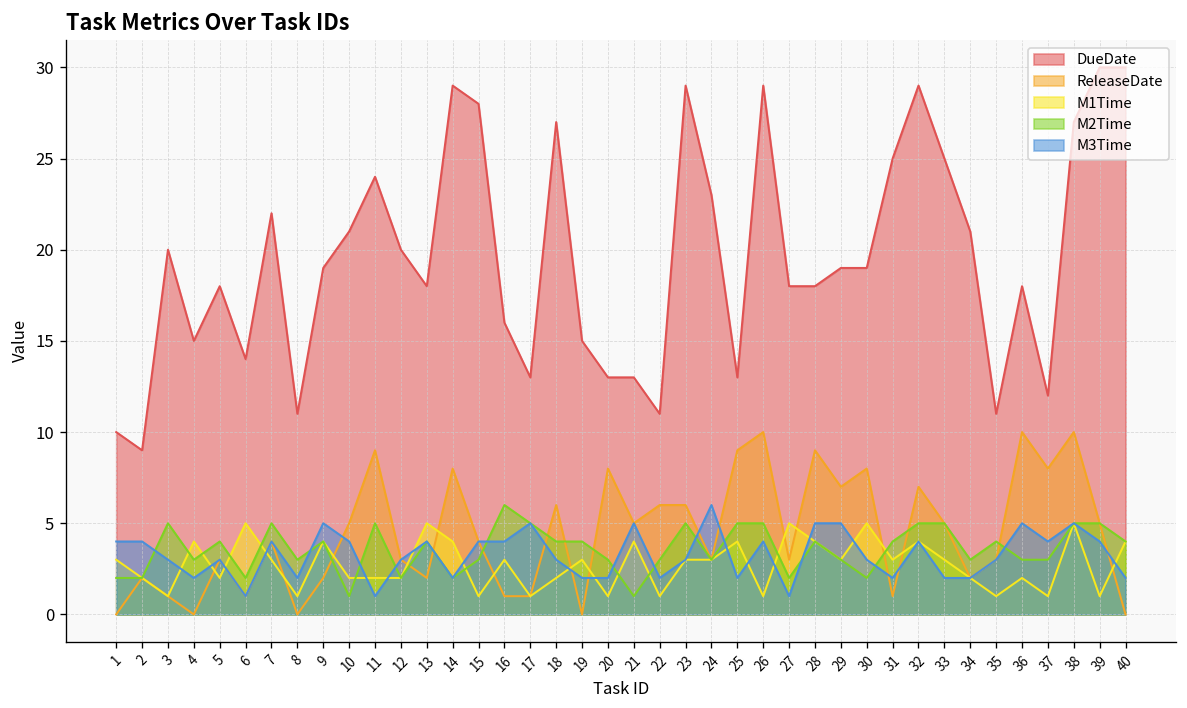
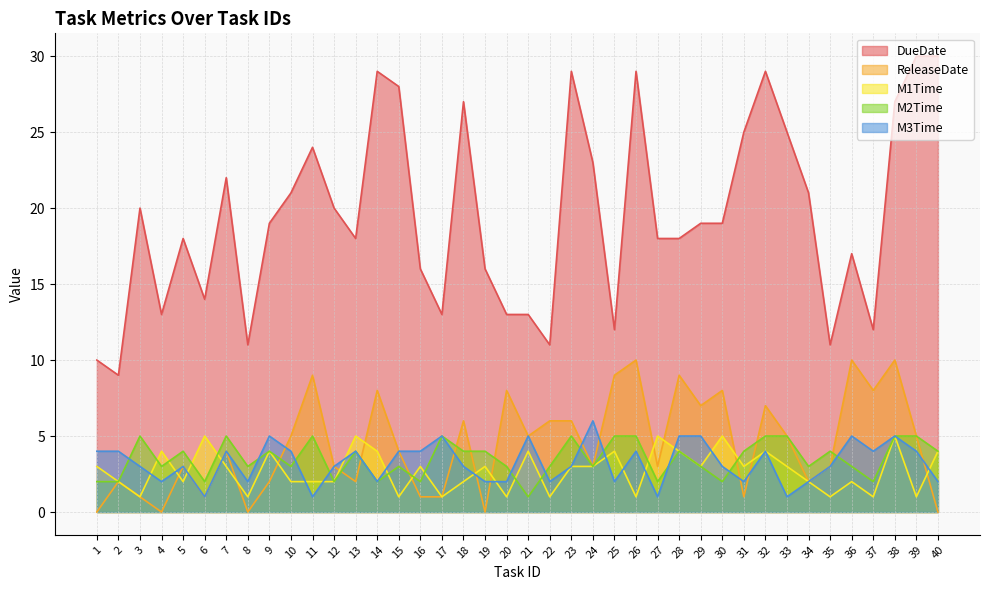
DueDate, 4: 15 -> 13
M2Time, 10: 1 -> 3
M2Time, 16: 6 -> 2
DueDate, 19: 15 -> 16
DueDate, 25: 13 -> 12
M3Time, 33: 2 -> 1
DueDate, 36: 18 -> 17
M2Time, 37: 3 -> 2
